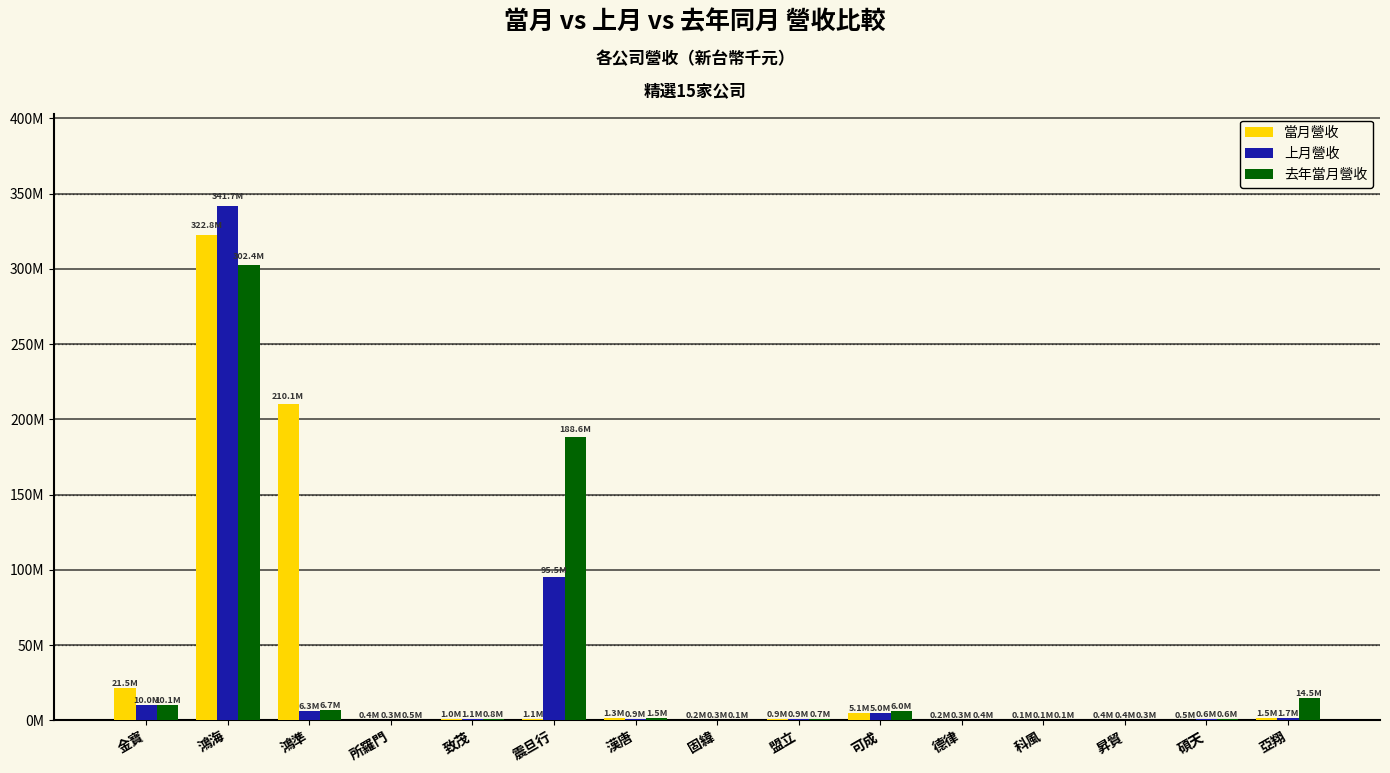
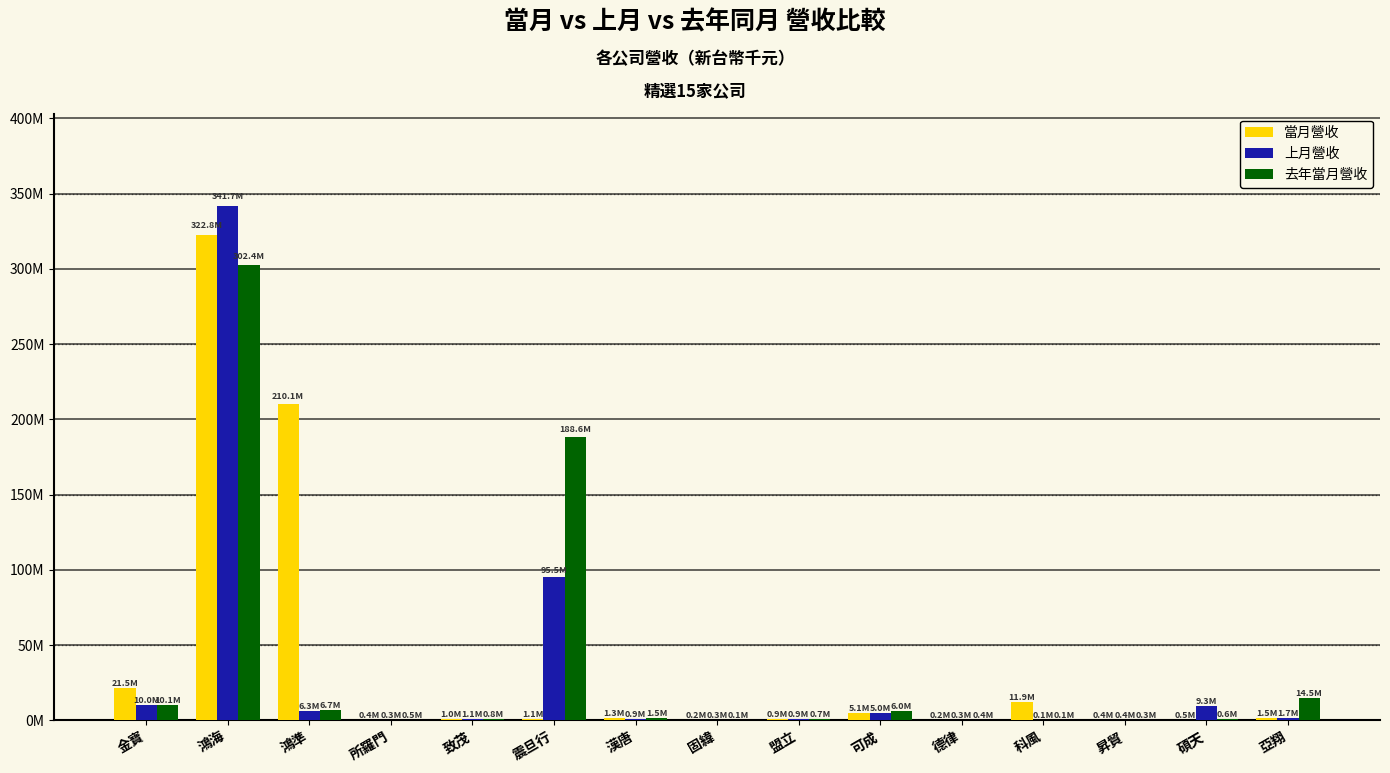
當月營收, 科風: 0.1M -> 11.9M
上月營收, 碩天: 0.6M -> 9.3M
